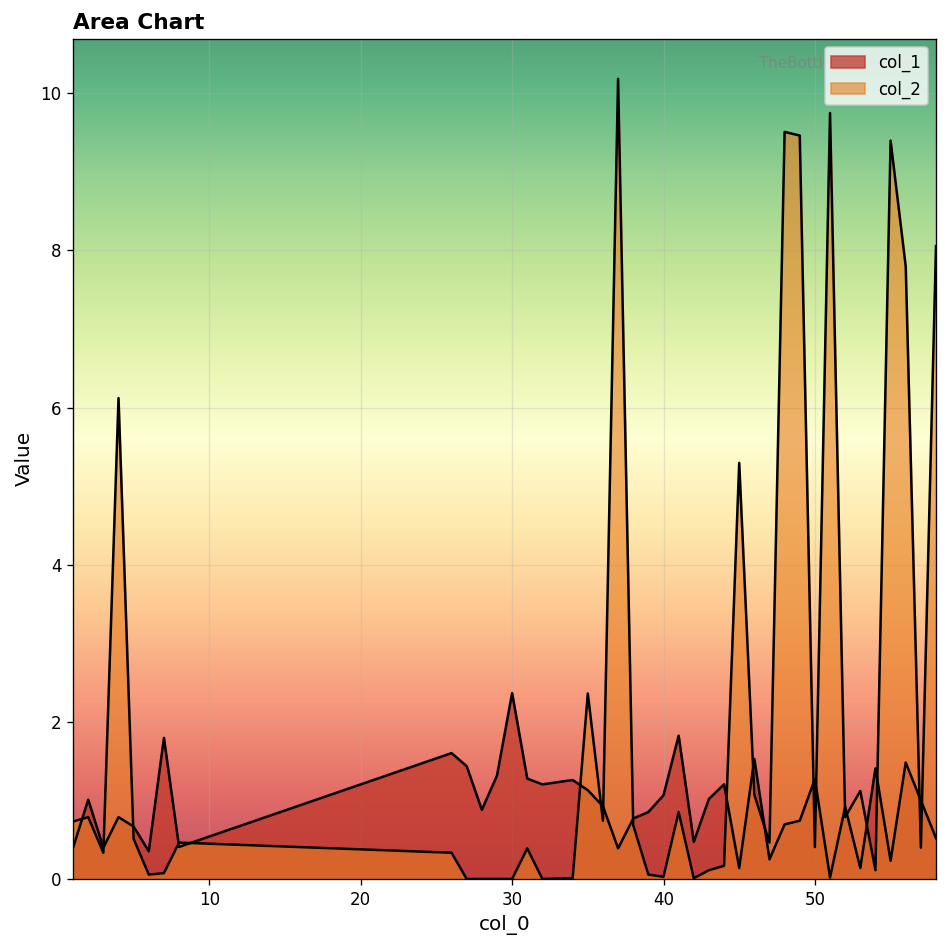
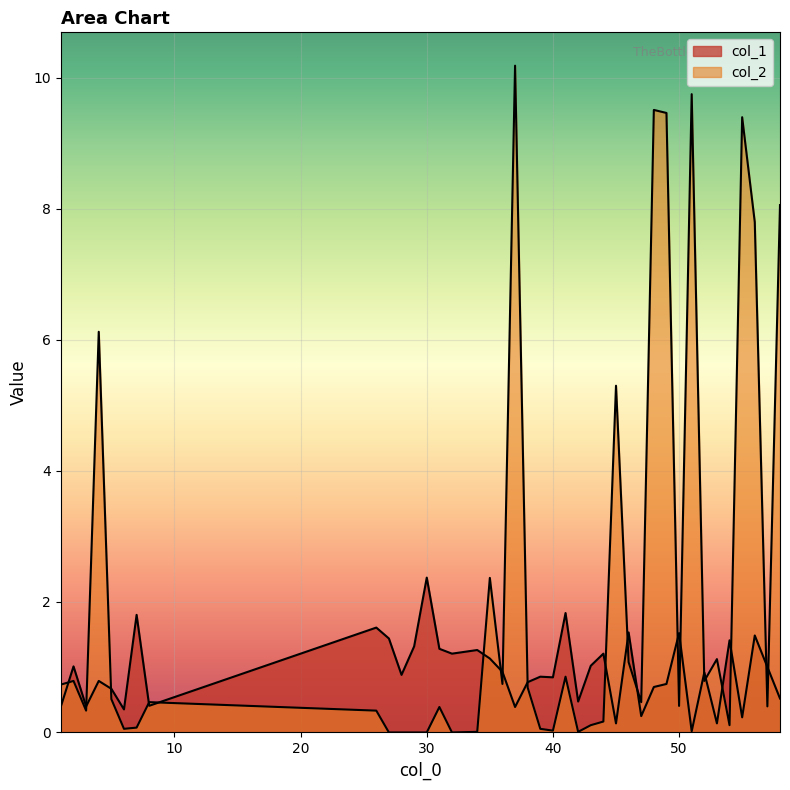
col_1, 40: 1.1 -> 0.8
col_1, 50: 1.3 -> 1.5
